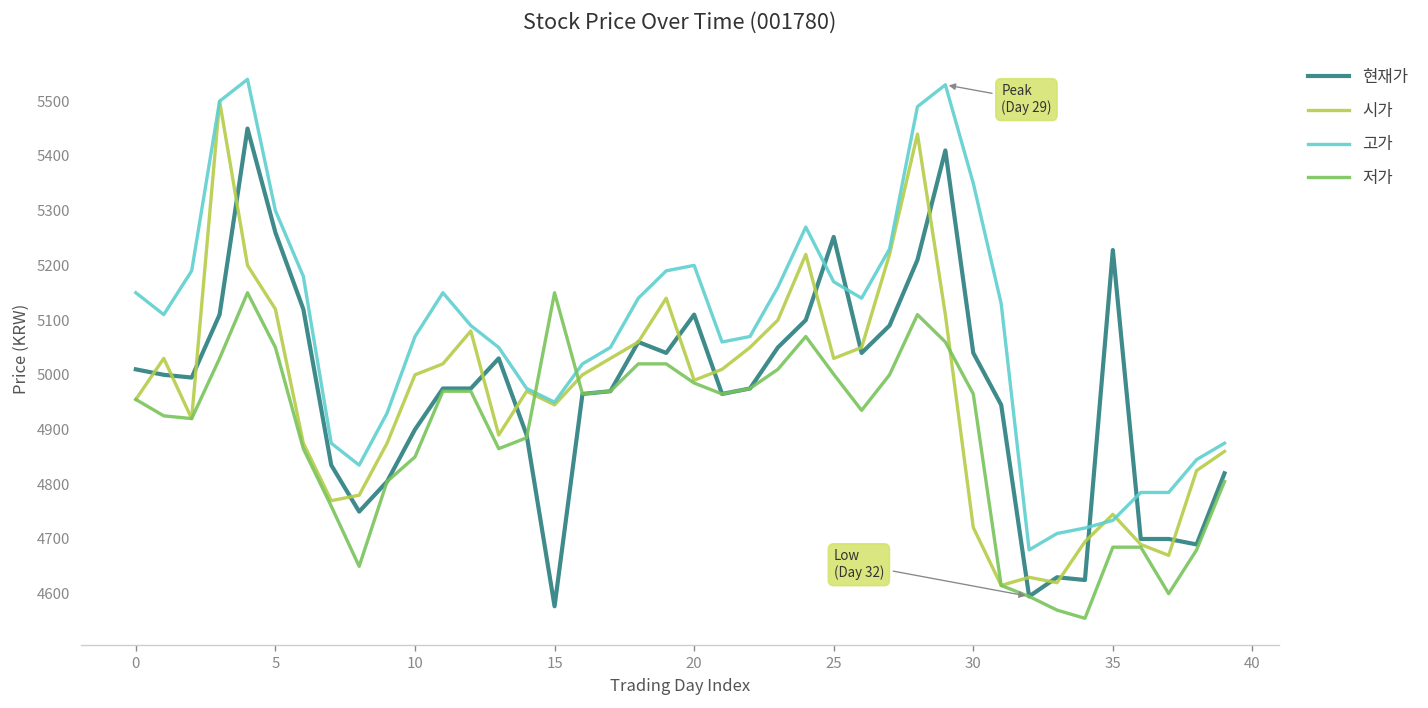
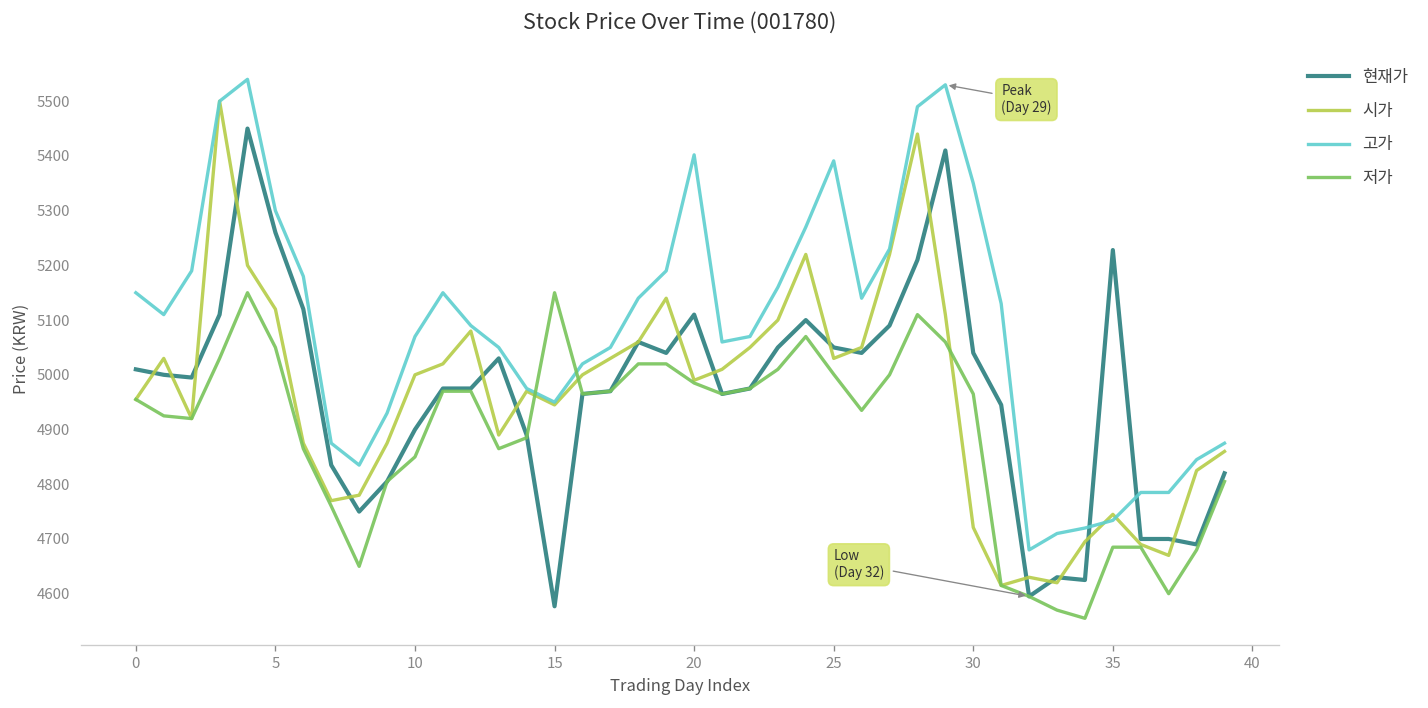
고가, 20: 5200 -> 5400
현재가, 25: 5250 -> 5050
고가, 25: 5170 -> 5390
